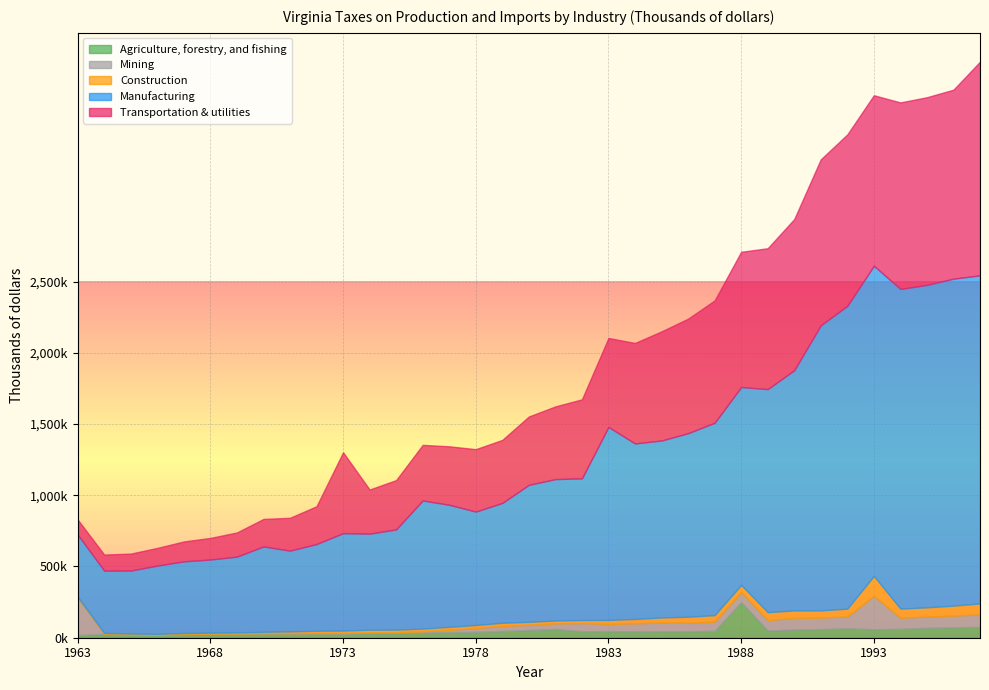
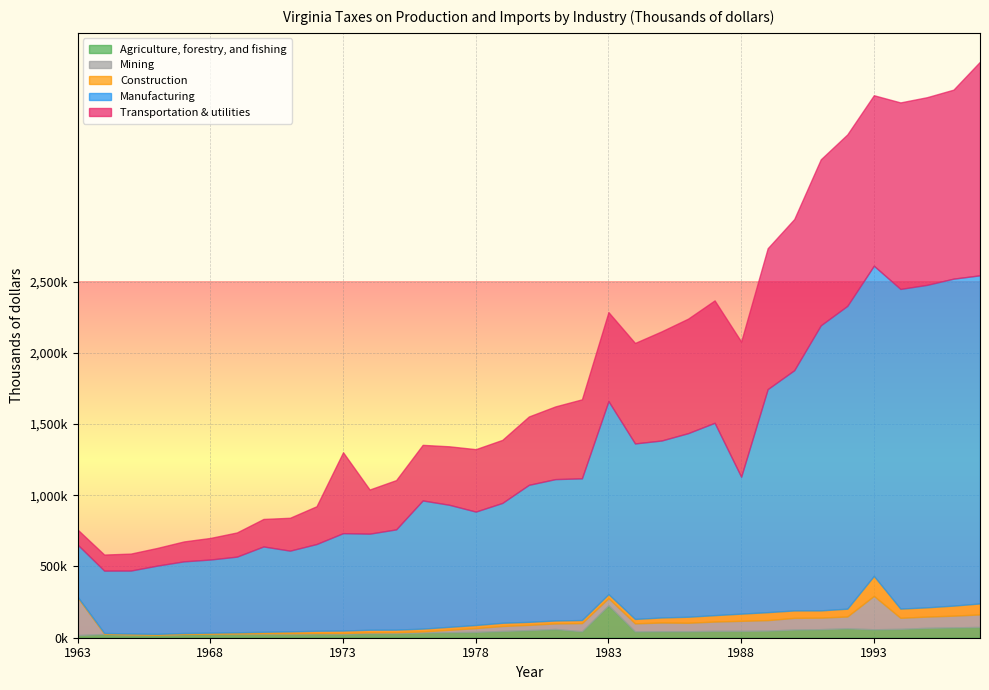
Manufacturing, 1963: 440,000 -> 370,000
Agriculture, forestry, and fishing, 1983: 50,000 -> 230,000
Agriculture, forestry, and fishing, 1988: 250,000 -> 50,000
Manufacturing, 1988: 1,390,000 -> 960,000
